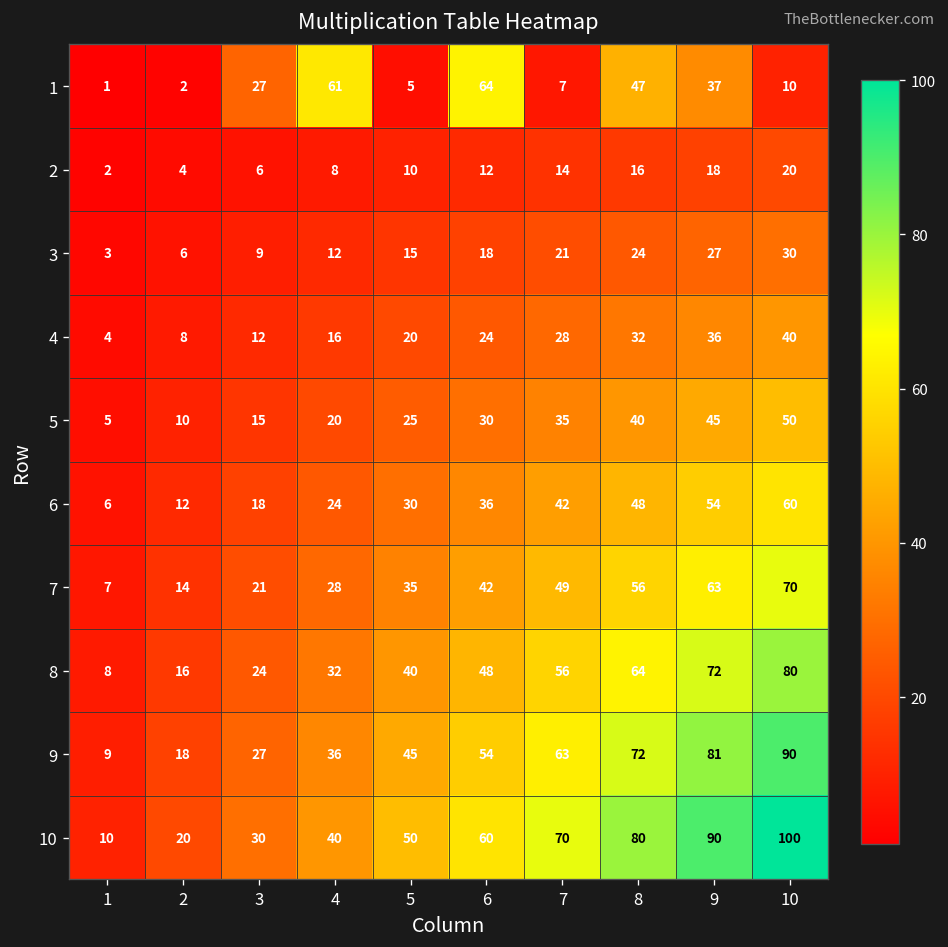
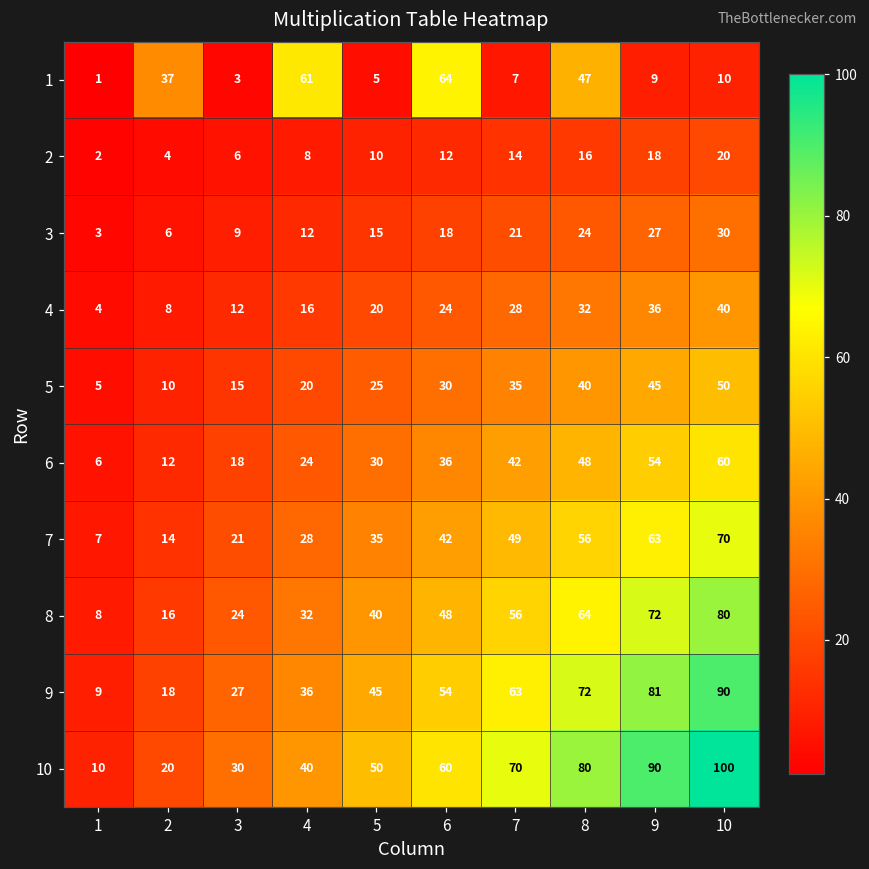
1, 2: 2 -> 37
1, 3: 27 -> 3
1, 9: 37 -> 9
